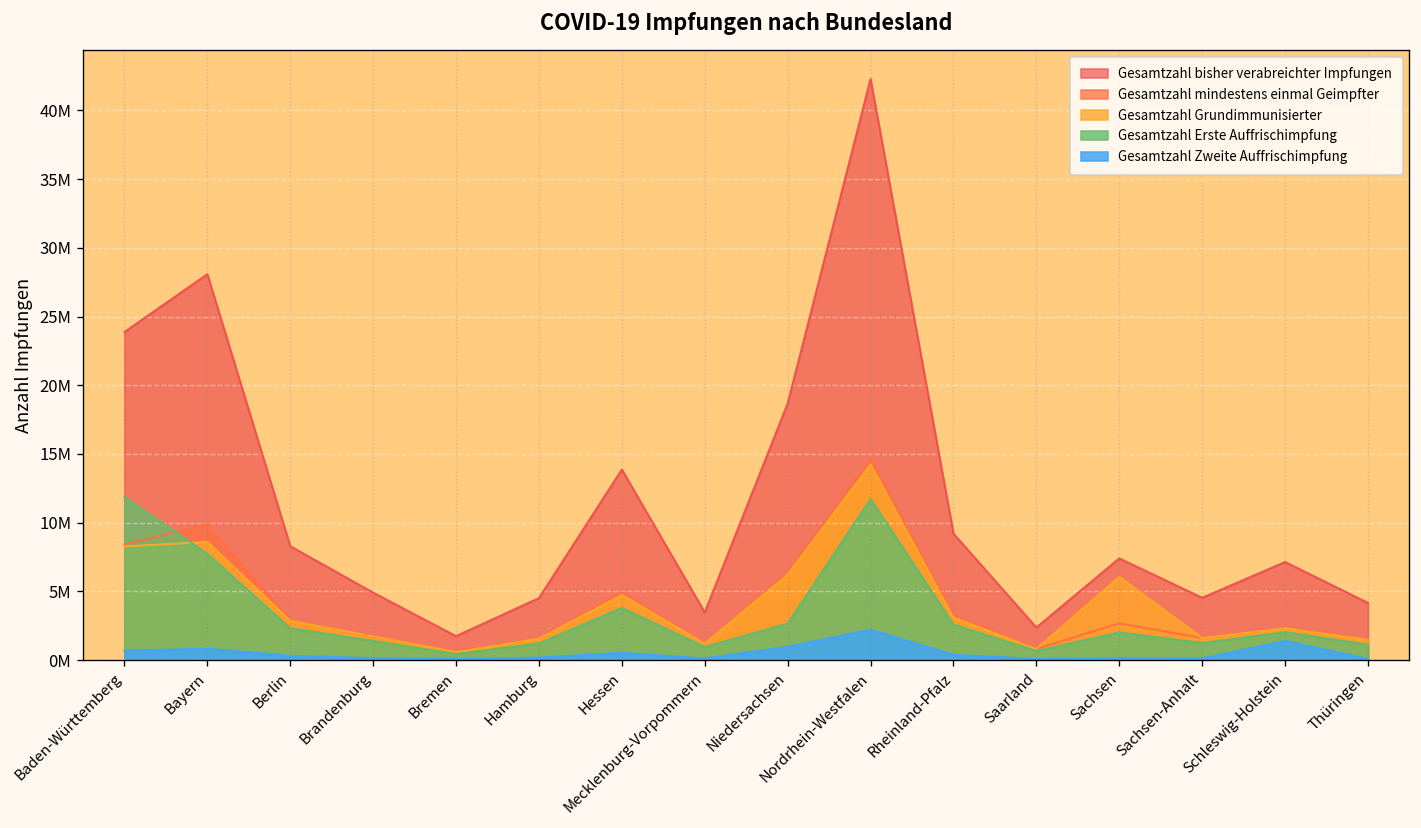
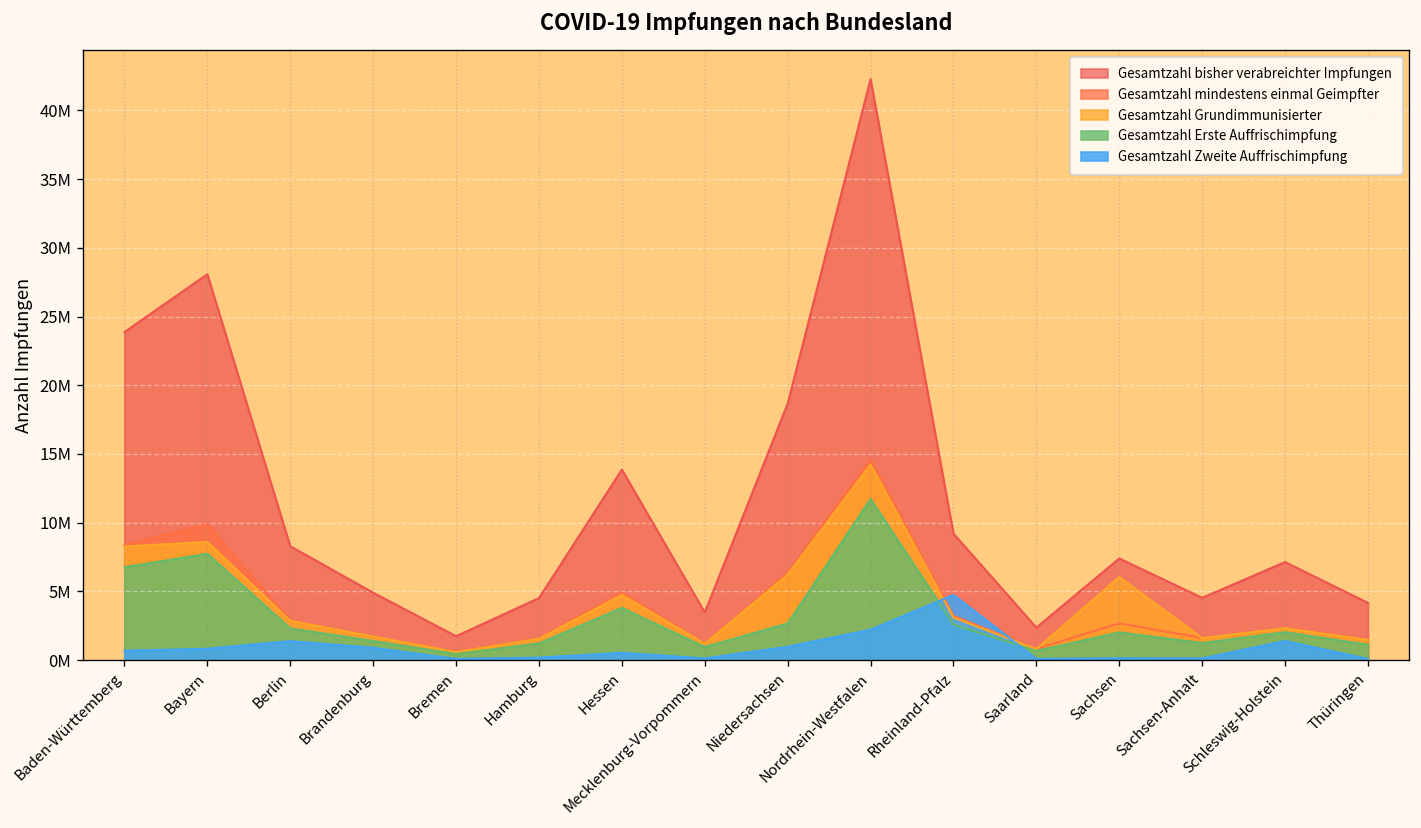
Gesamtzahl Erste Auffrischimpfung, Baden-Württemberg: 11900000 -> 6800000
Gesamtzahl Zweite Auffrischimpfung, Berlin: 300000 -> 1400000
Gesamtzahl Zweite Auffrischimpfung, Brandenburg: 200000 -> 900000
Gesamtzahl Zweite Auffrischimpfung, Rheinland-Pfalz: 400000 -> 4700000
